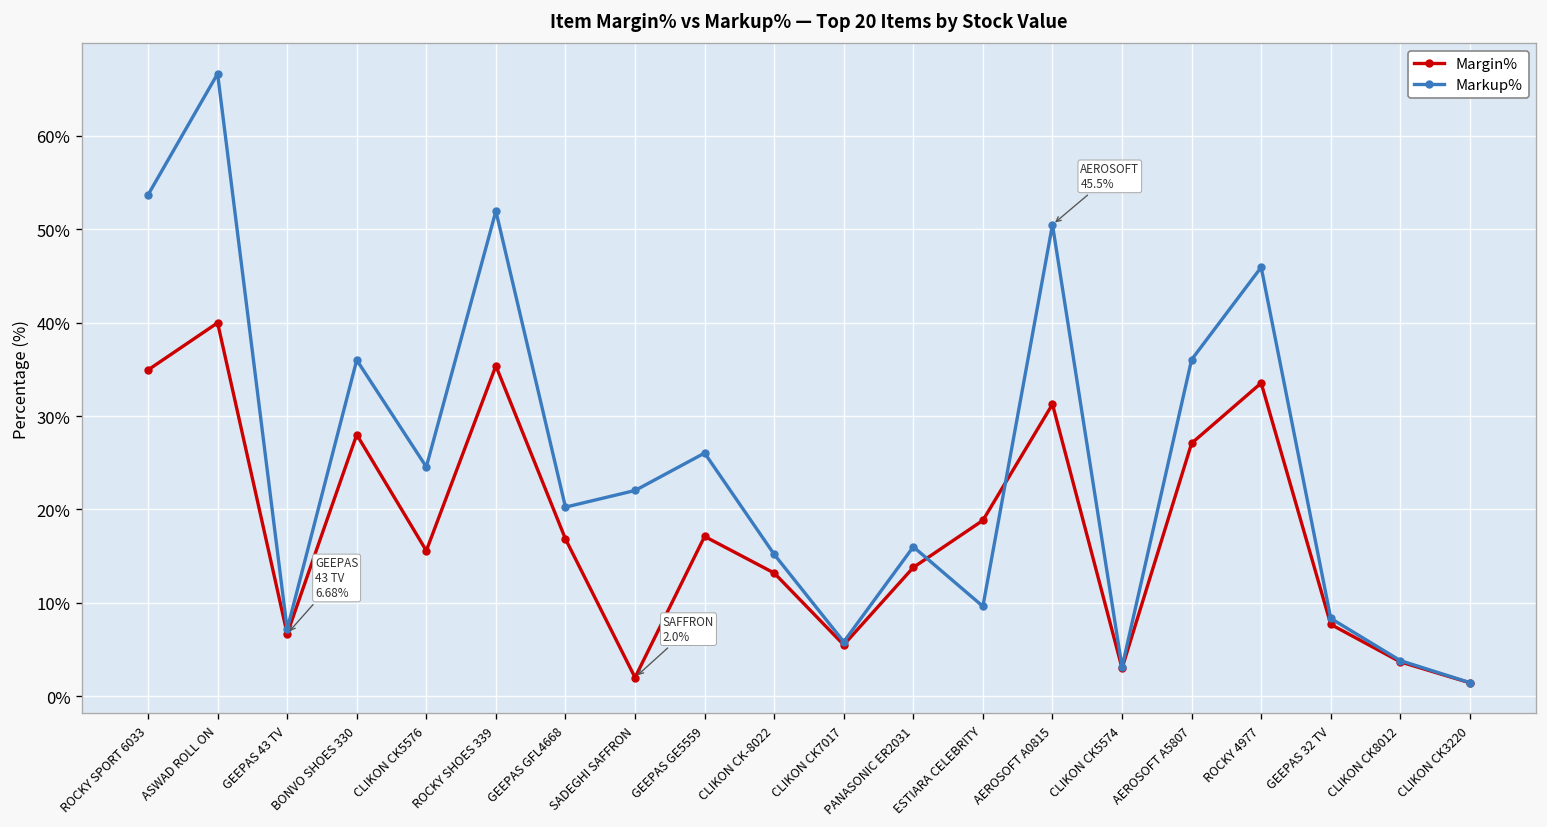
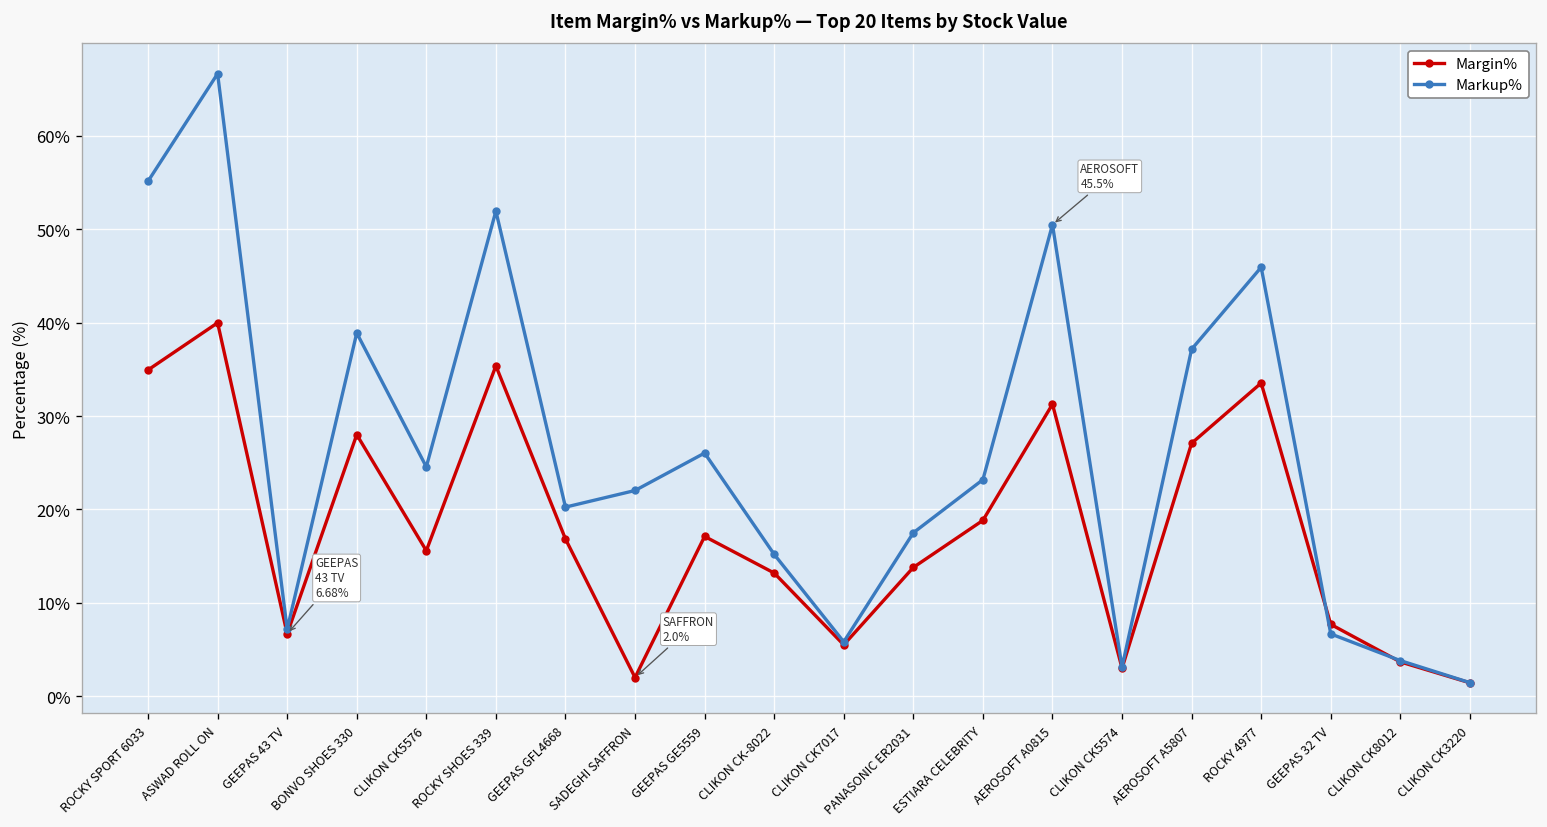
Markup%, ROCKY SPORT 6033: 54% -> 55%
Markup%, BONVO SHOES 330: 36% -> 39%
Markup%, PANASONIC ER2031: 16% -> 18%
Markup%, ESTIARA CELEBRITY: 10% -> 23%
Markup%, AEROSOFT A5807: 36% -> 37%
Markup%, GEEPAS 32 TV: 8% -> 7%
